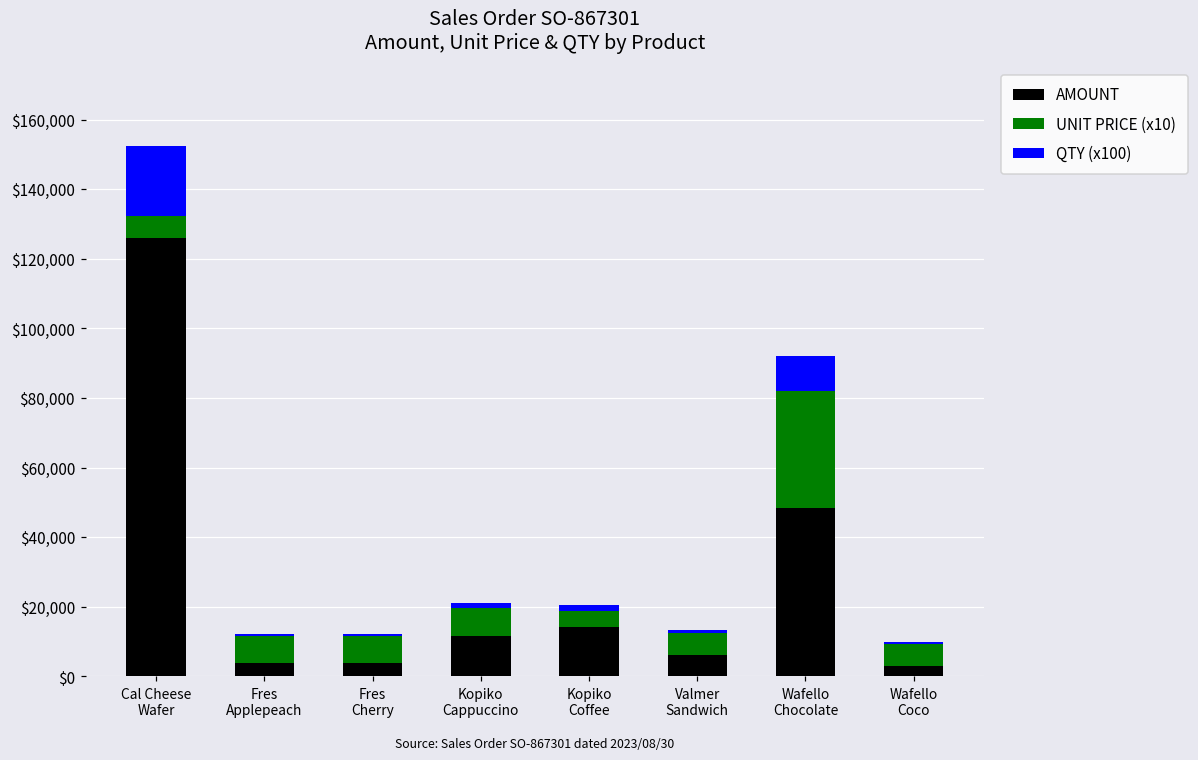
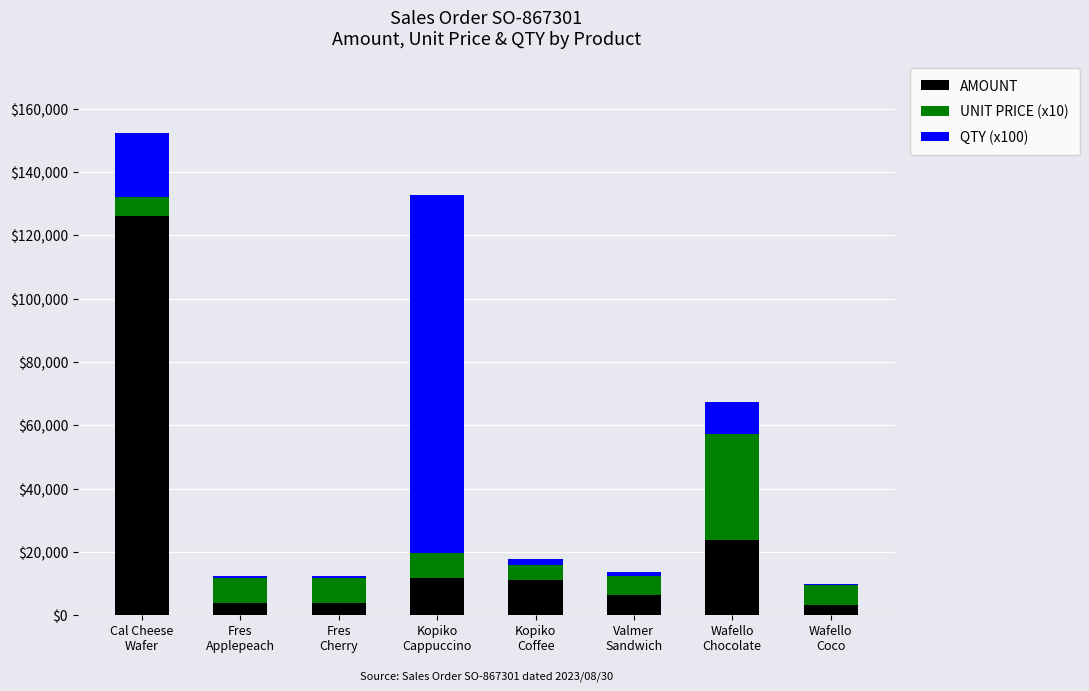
QTY (x100), Kopiko Cappuccino: $2,000 -> $113,000
AMOUNT, Kopiko Coffee: $14,000 -> $11,000
AMOUNT, Wafello Chocolate: $49,000 -> $24,000
